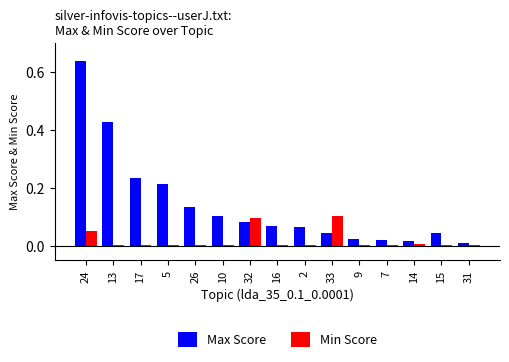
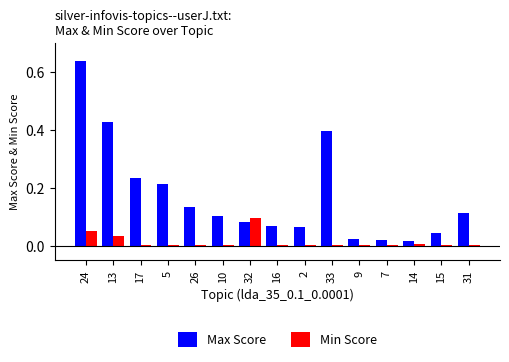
Min Score, 13: 0.00 -> 0.03
Max Score, 33: 0.04 -> 0.40
Min Score, 33: 0.10 -> 0.00
Max Score, 31: 0.01 -> 0.11
